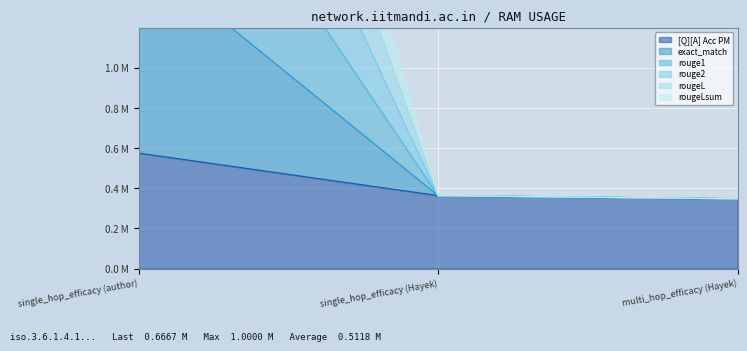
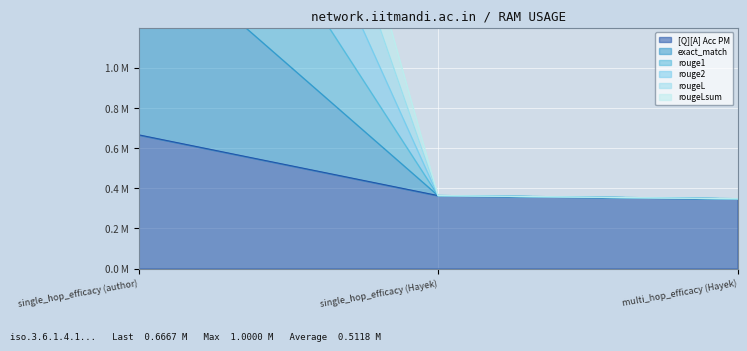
[Q][A] Acc PM, single_hop_efficacy (author): 580000 -> 670000
